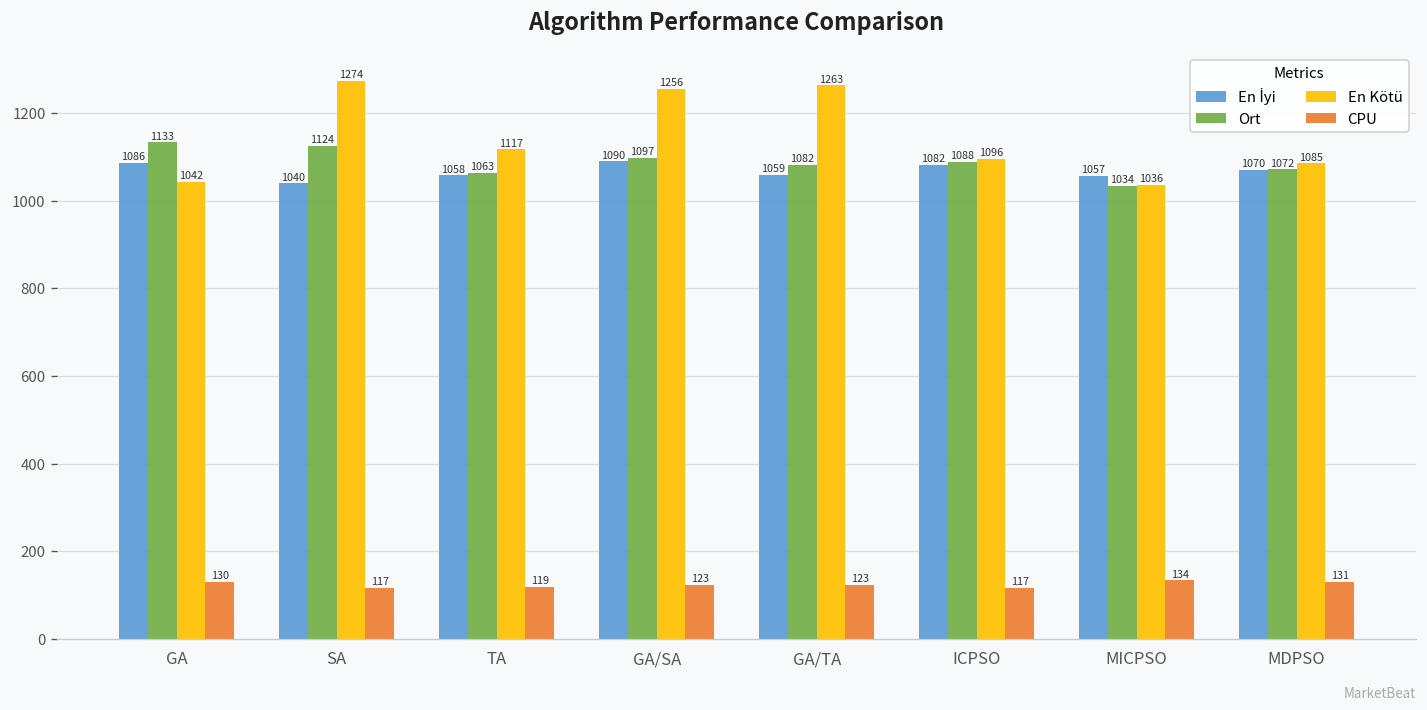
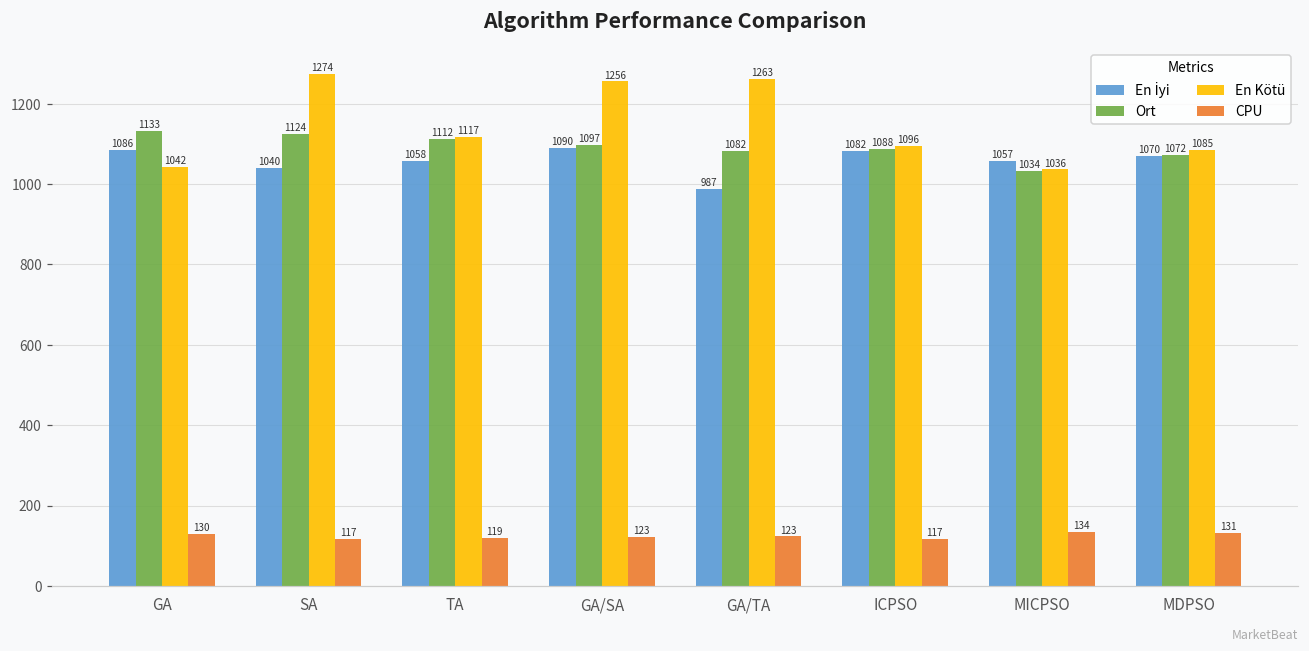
Ort, TA: 1063 -> 1112
En İyi, GA/TA: 1059 -> 987
